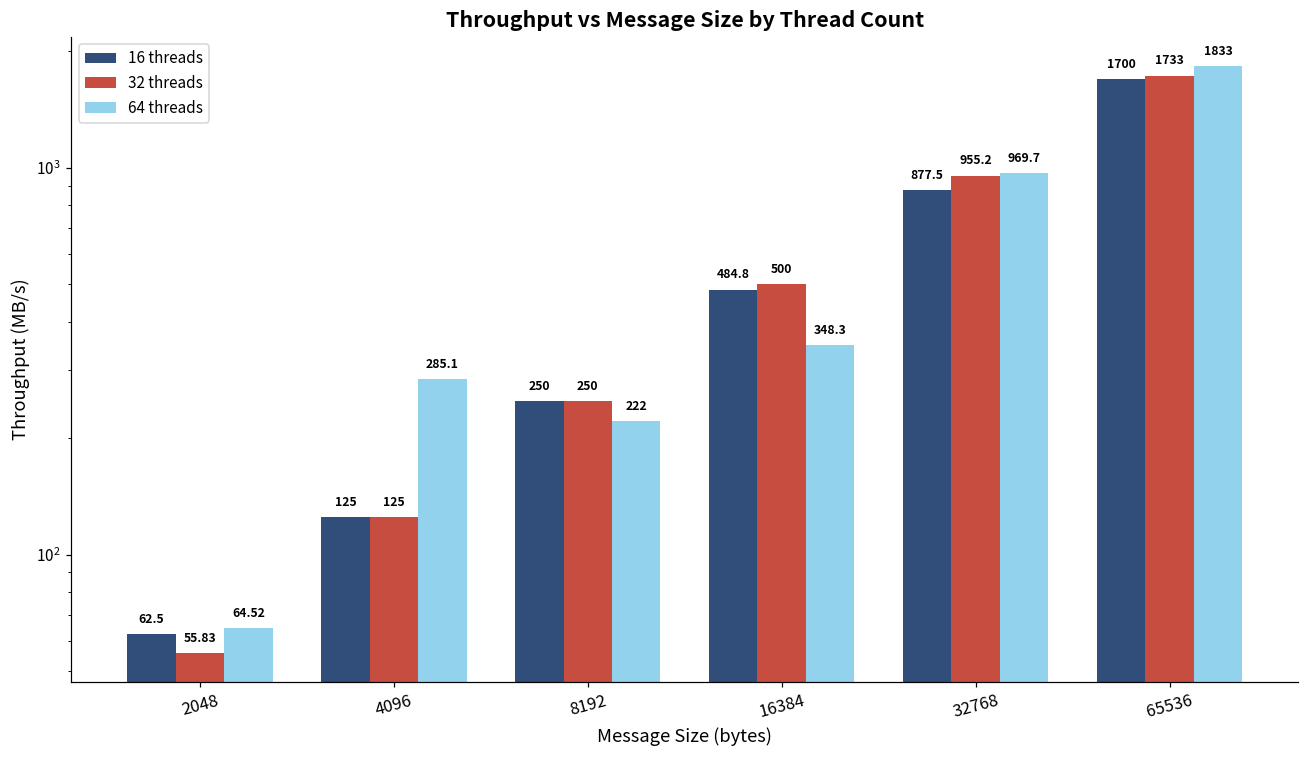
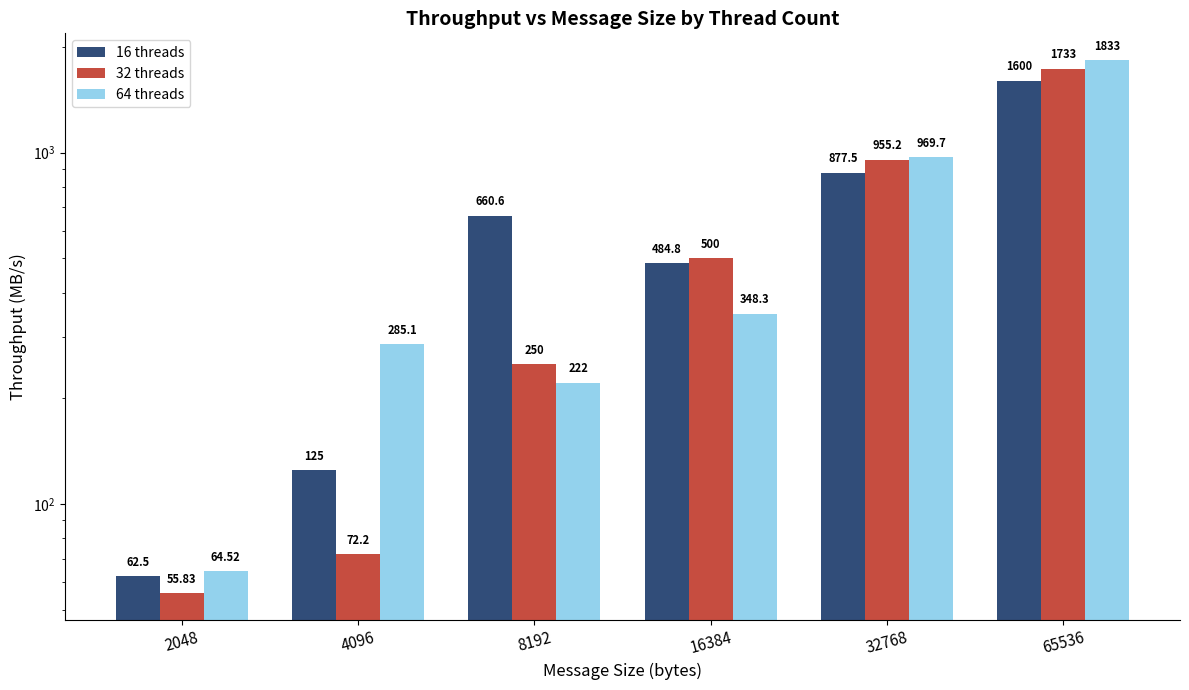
32 threads, 4096: 125 -> 72.2
16 threads, 8192: 250 -> 660.6
16 threads, 65536: 1700 -> 1600
